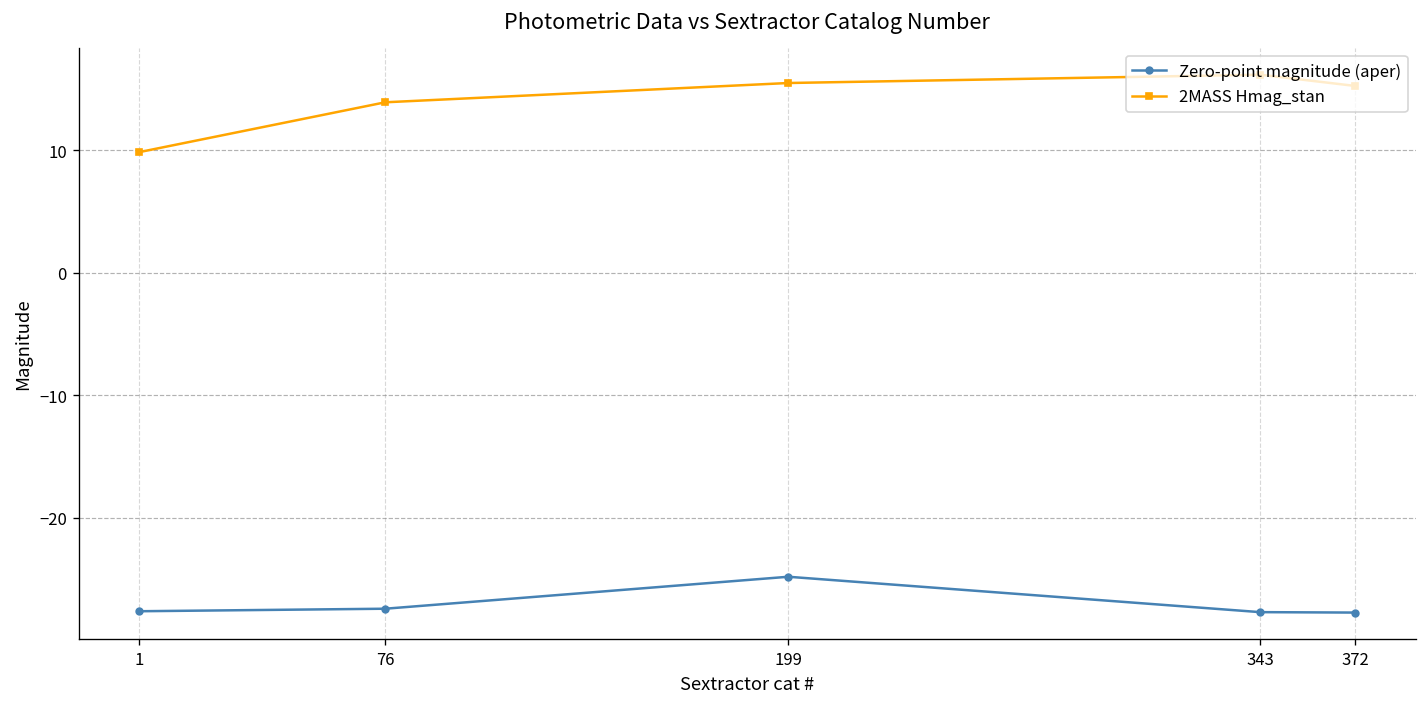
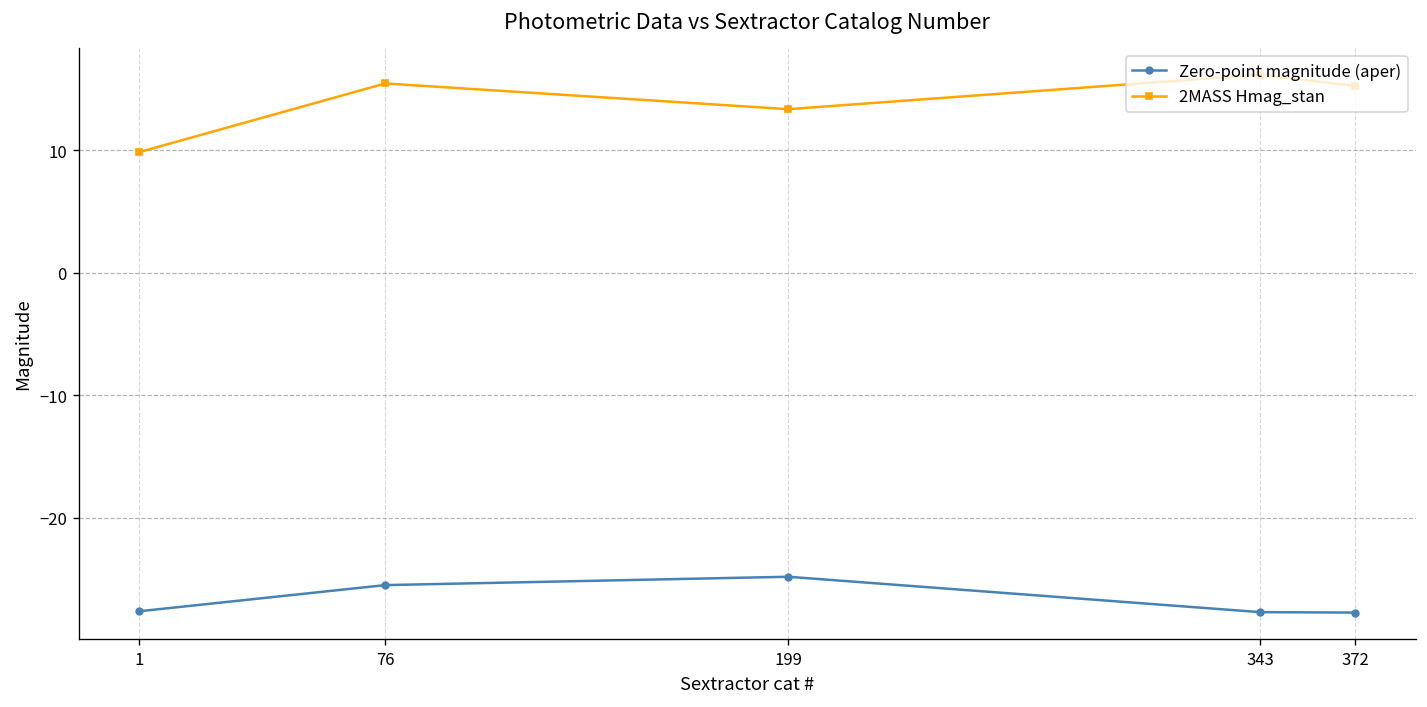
Zero-point magnitude (aper), 76: -27.4 -> -25.5
2MASS Hmag_stan, 76: 13.9 -> 15.4
2MASS Hmag_stan, 199: 15.5 -> 13.3
